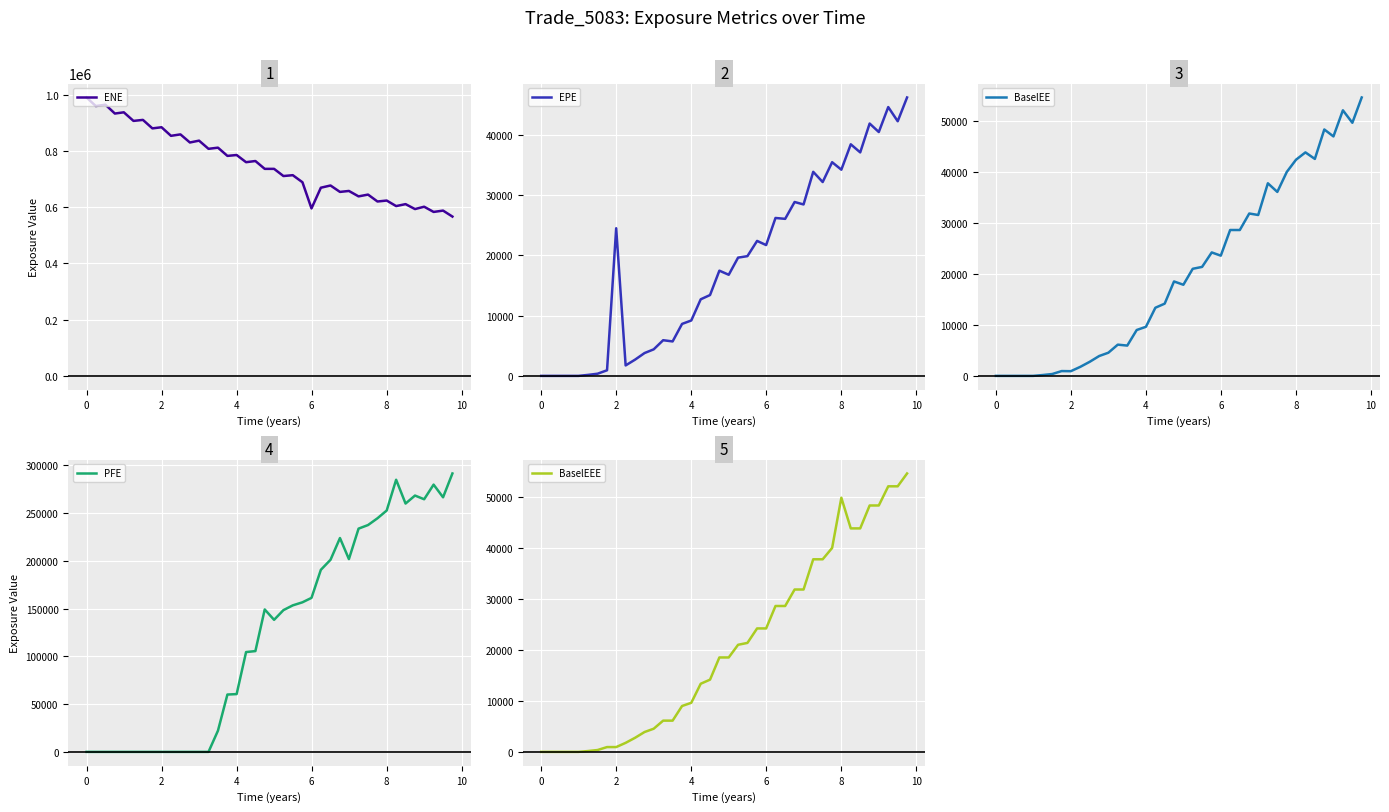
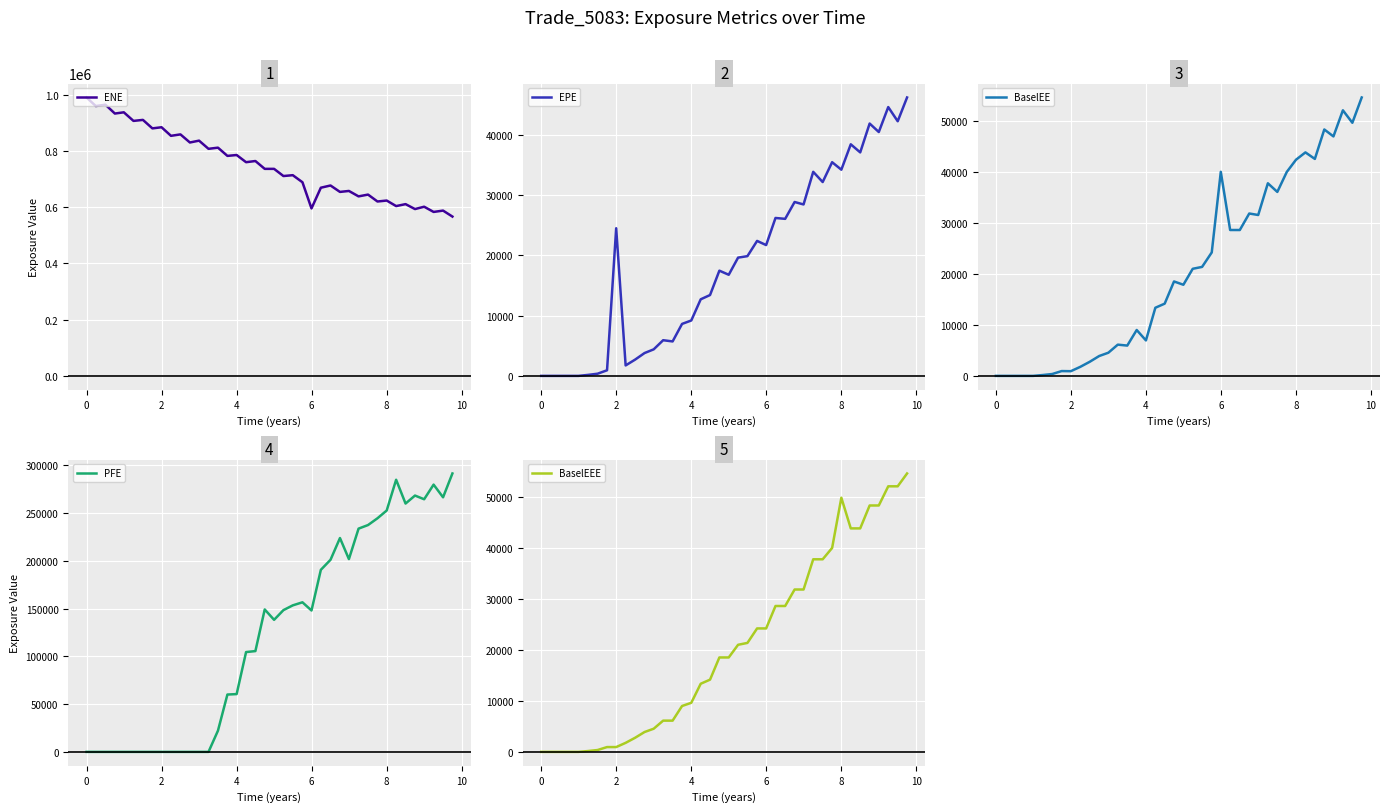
3, 4: 10000 -> 7000
3, 6: 24000 -> 40000
4, 6: 160000 -> 150000
